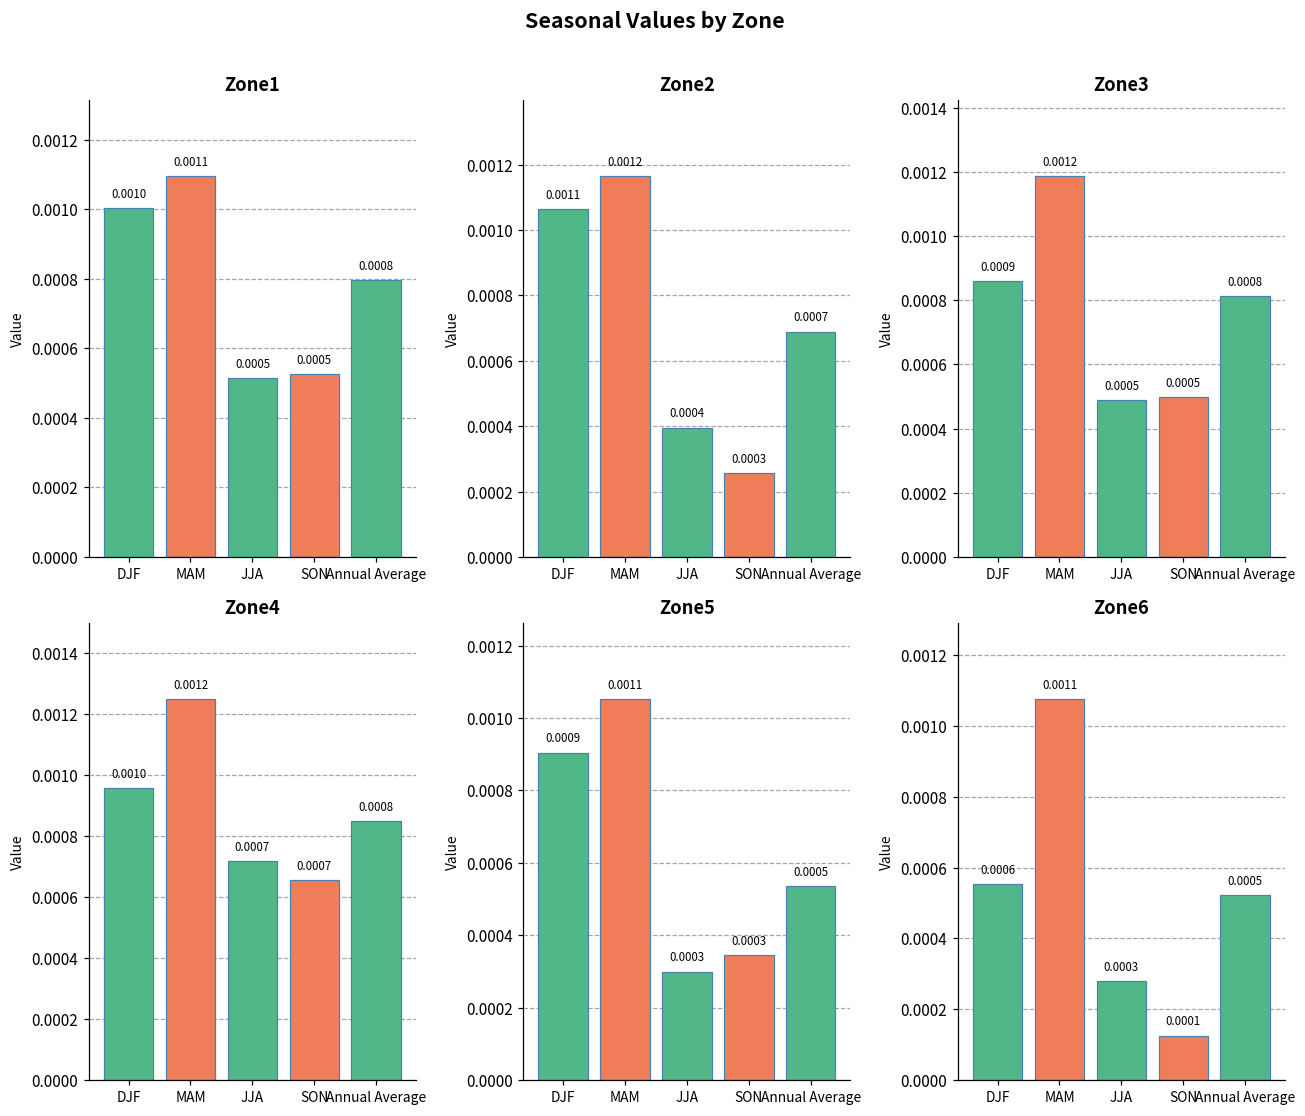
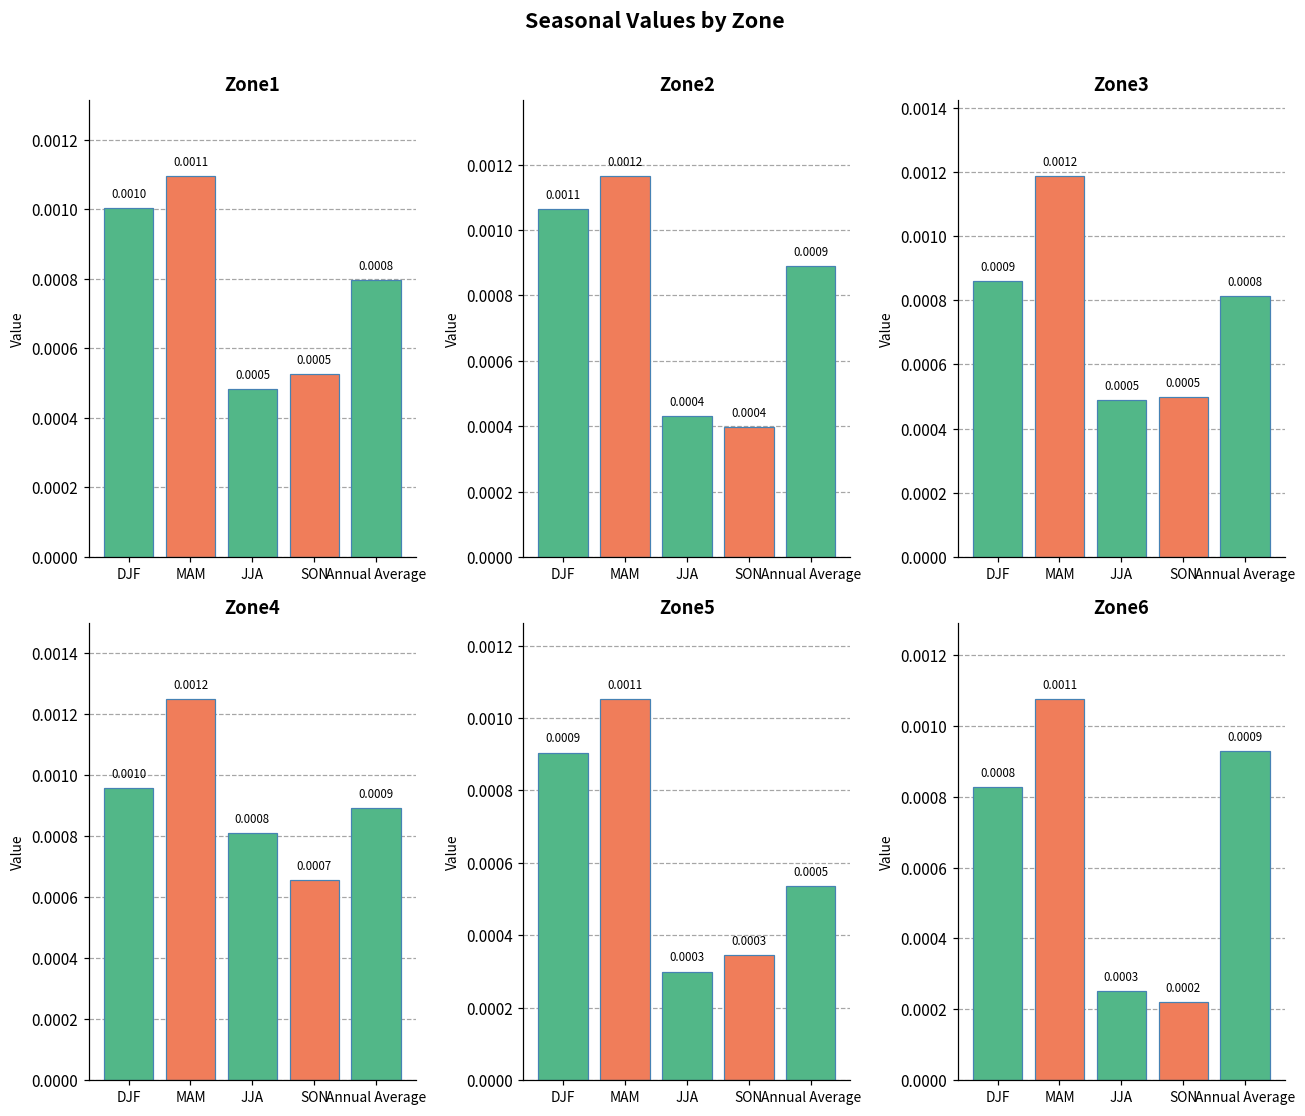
Zone1, JJA: 0.00052 -> 0.00048
Zone2, JJA: 0.00040 -> 0.00043
Zone2, SON: 0.0003 -> 0.0004
Zone2, Annual Average: 0.0007 -> 0.0009
Zone4, JJA: 0.0007 -> 0.0008
Zone4, Annual Average: 0.0008 -> 0.0009
Zone6, DJF: 0.0006 -> 0.0008
Zone6, JJA: 0.00028 -> 0.00025
Zone6, SON: 0.0001 -> 0.0002
Zone6, Annual Average: 0.0005 -> 0.0009
